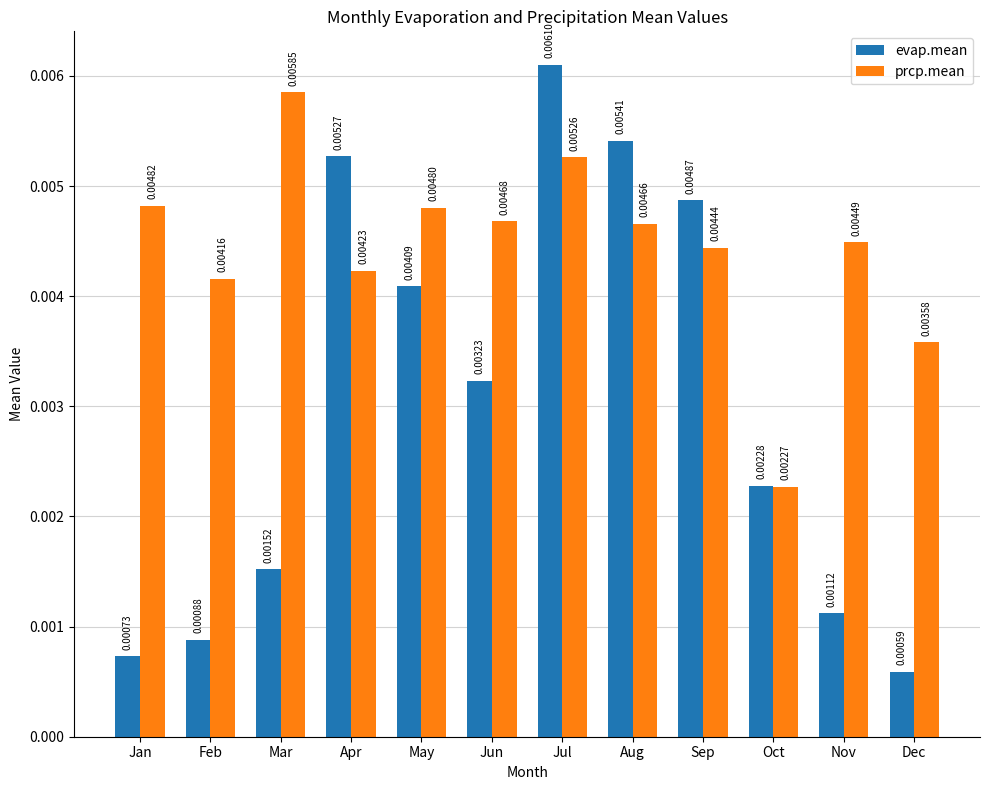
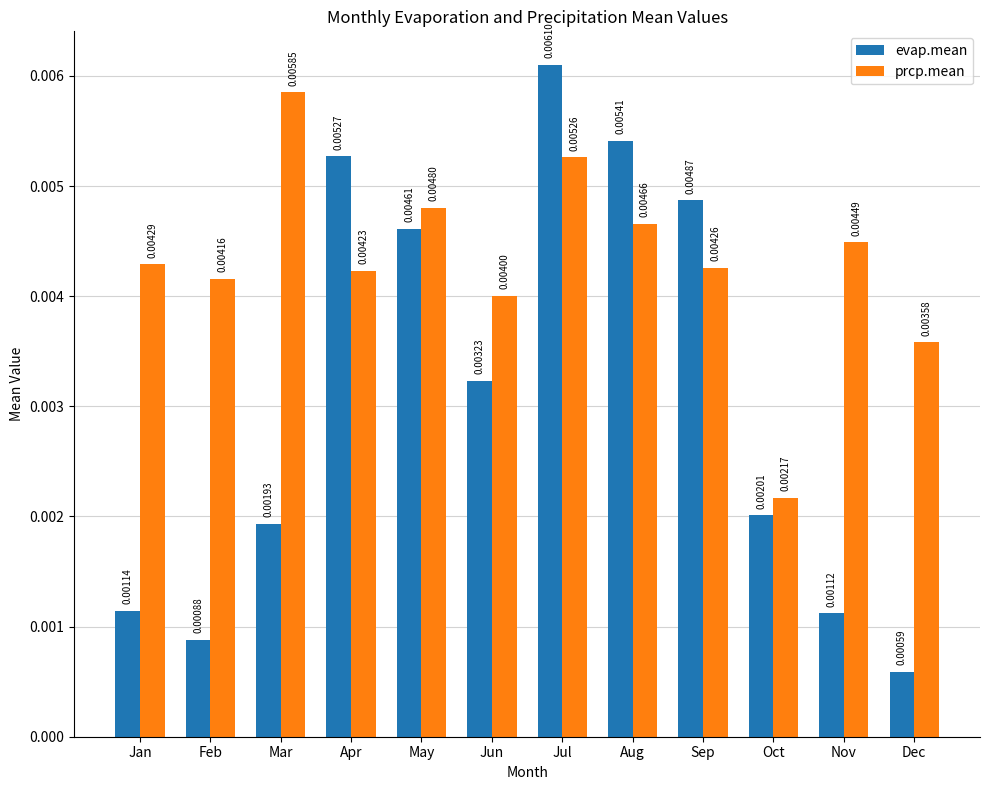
evap.mean, Jan: 0.00073 -> 0.00114
prcp.mean, Jan: 0.00482 -> 0.00429
evap.mean, Mar: 0.00152 -> 0.00193
evap.mean, May: 0.00409 -> 0.00461
prcp.mean, Jun: 0.00468 -> 0.00400
prcp.mean, Sep: 0.00444 -> 0.00426
evap.mean, Oct: 0.00228 -> 0.00201
prcp.mean, Oct: 0.00227 -> 0.00217
